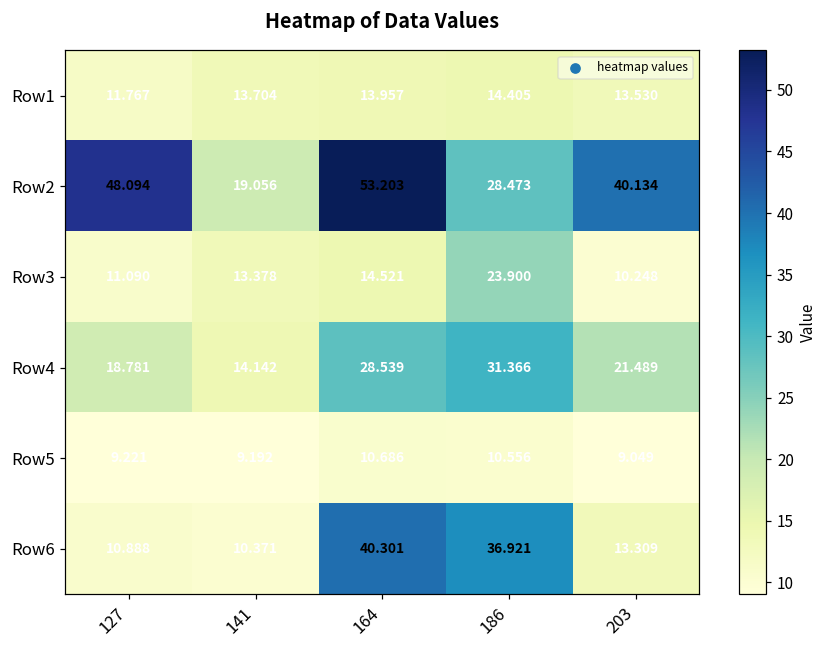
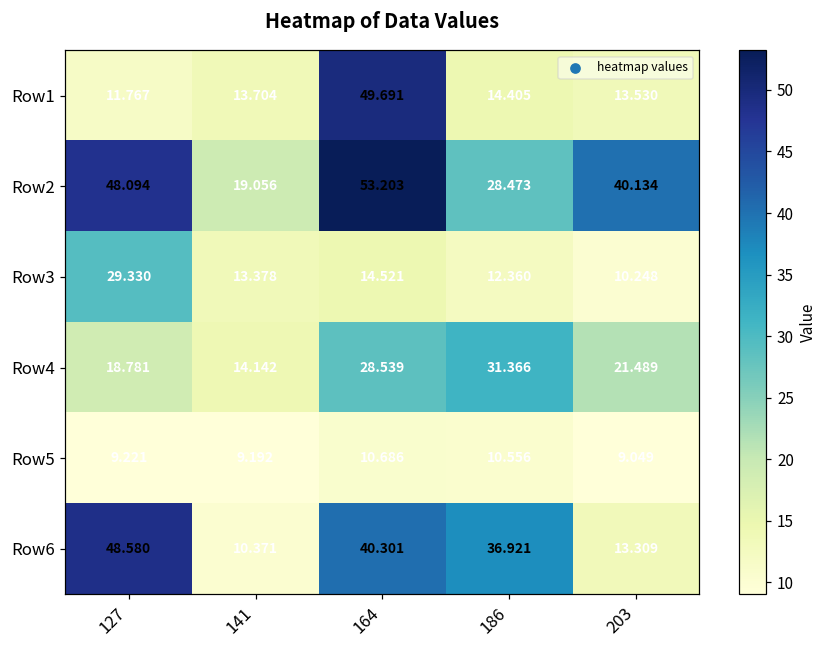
Row1, 164: 13.957 -> 49.691
Row3, 127: 11.090 -> 29.330
Row3, 186: 23.900 -> 12.360
Row6, 127: 10.888 -> 48.580
